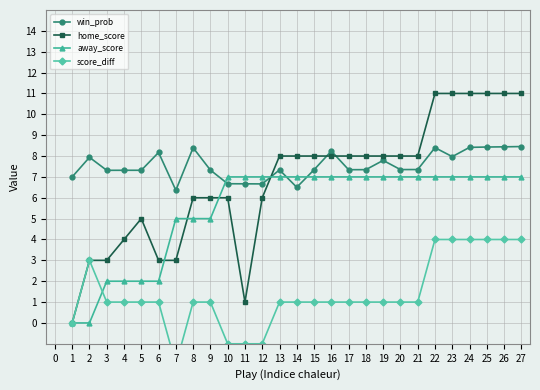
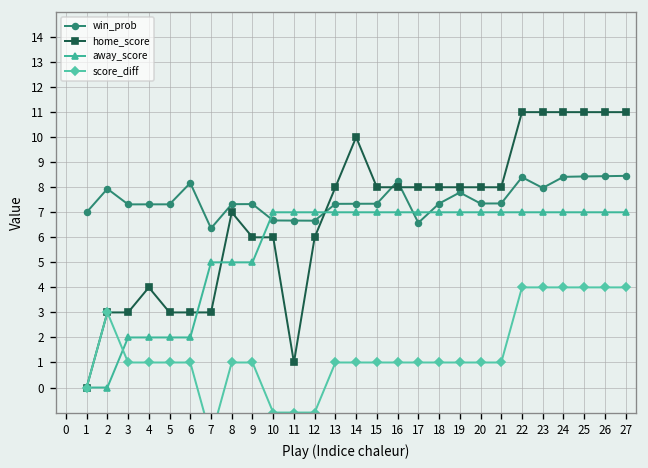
home_score, 5: 5 -> 3
win_prob, 8: 8.4 -> 7.3
home_score, 8: 6 -> 7
win_prob, 14: 6.5 -> 7.3
home_score, 14: 8 -> 10
win_prob, 17: 7.3 -> 6.6
